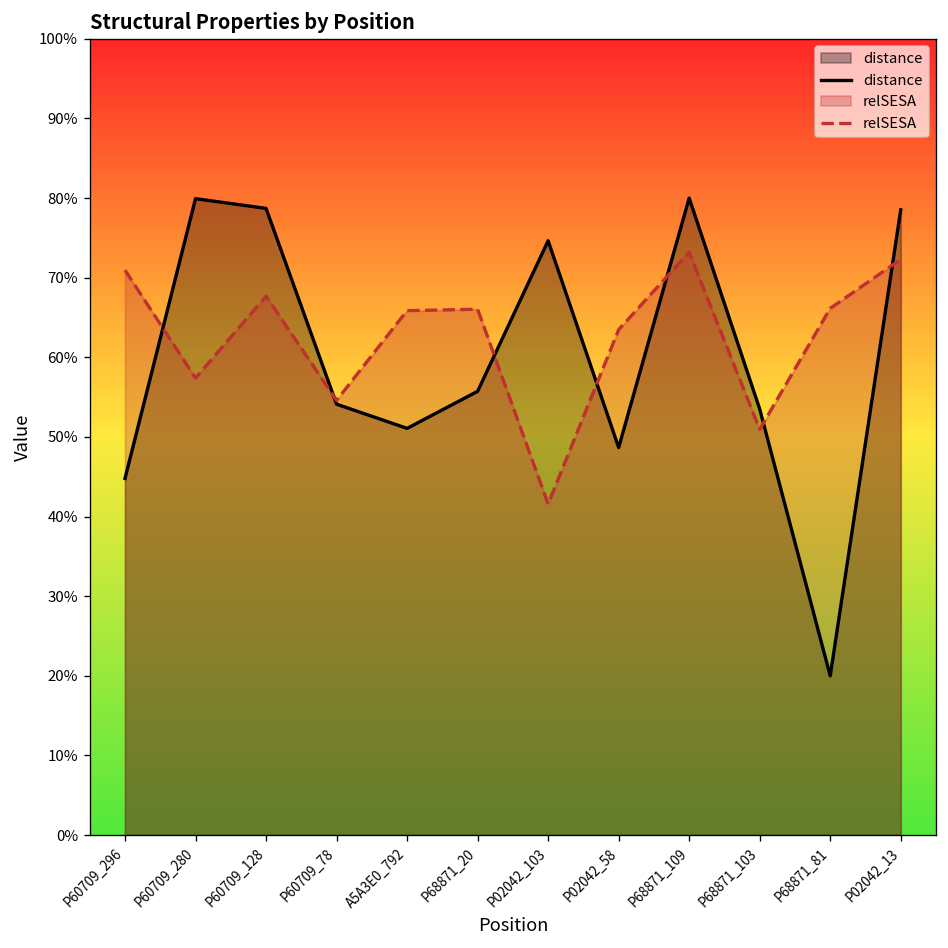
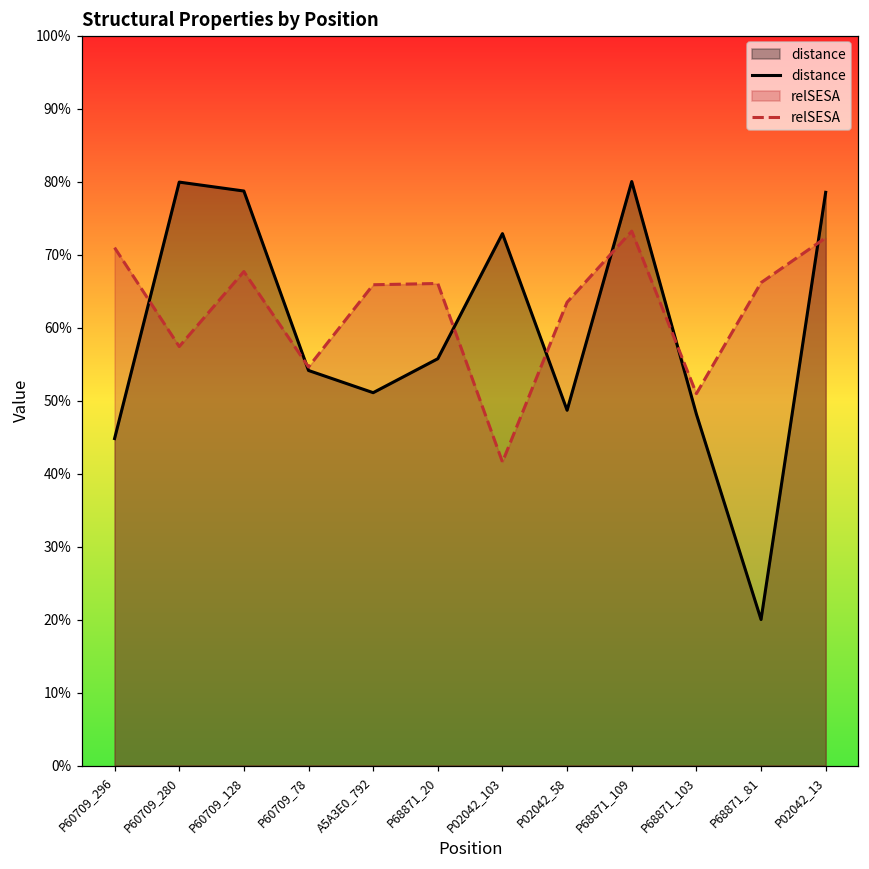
distance, P02042_103: 75% -> 73%
distance, P68871_103: 54% -> 48%
